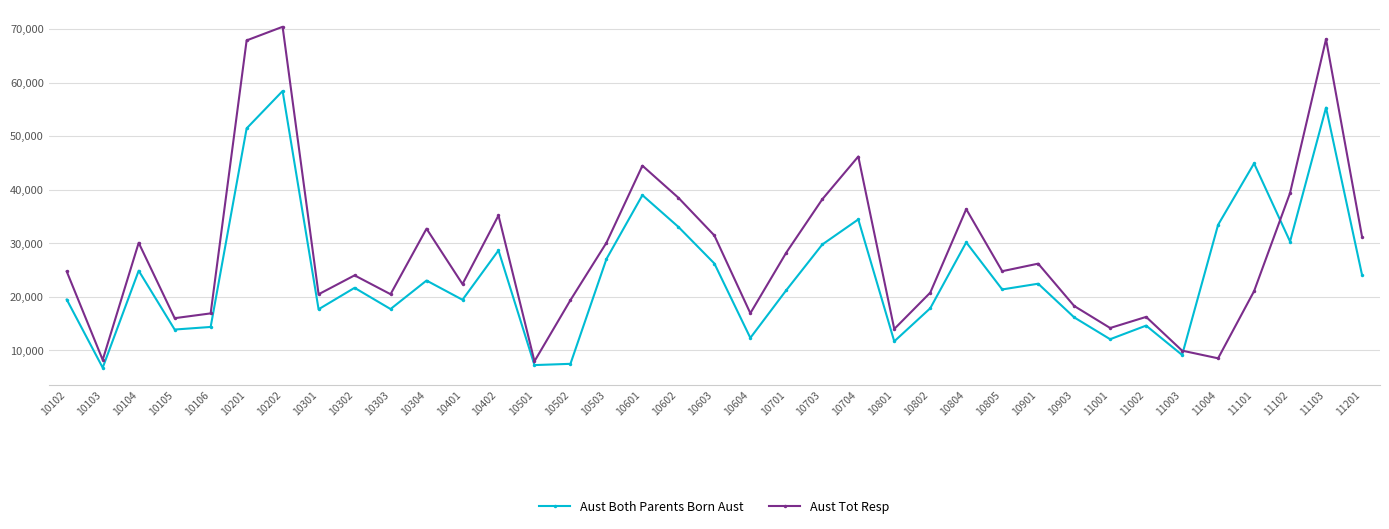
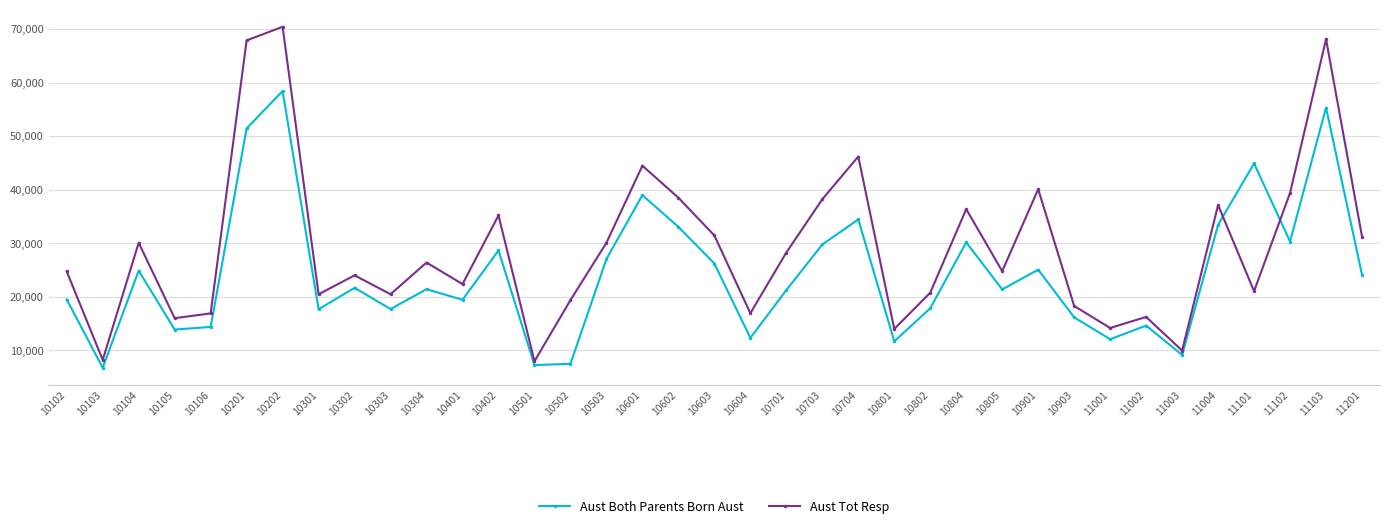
Aust Both Parents Born Aust, 10304: 23,000 -> 21,000
Aust Tot Resp, 10304: 33,000 -> 26,000
Aust Both Parents Born Aust, 10901: 22,000 -> 25,000
Aust Tot Resp, 10901: 26,000 -> 40,000
Aust Tot Resp, 11004: 9,000 -> 37,000
